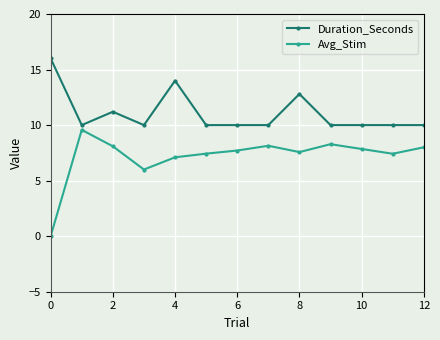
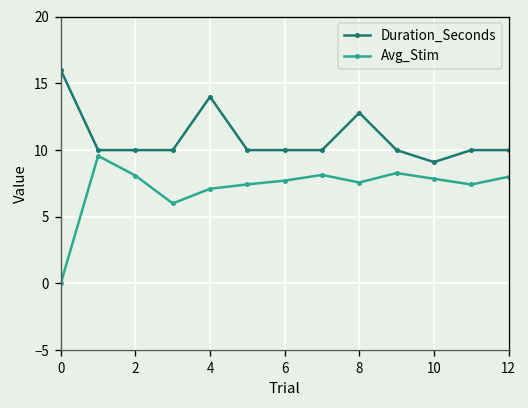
Duration_Seconds, 2: 11.2 -> 10.0
Duration_Seconds, 10: 10.0 -> 9.1
